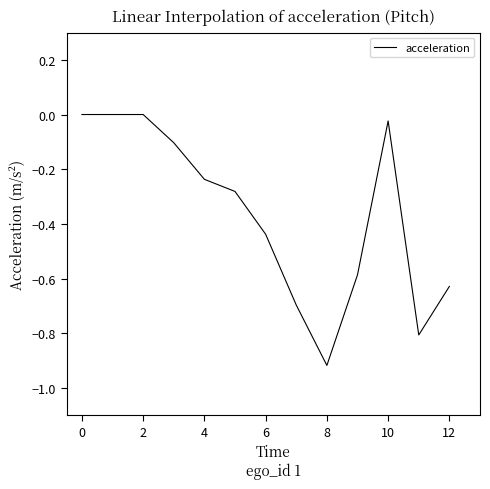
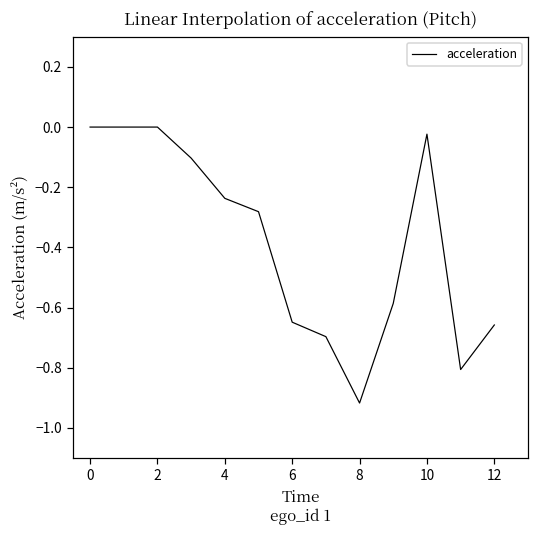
6: -0.44 -> -0.65
12: -0.63 -> -0.66
